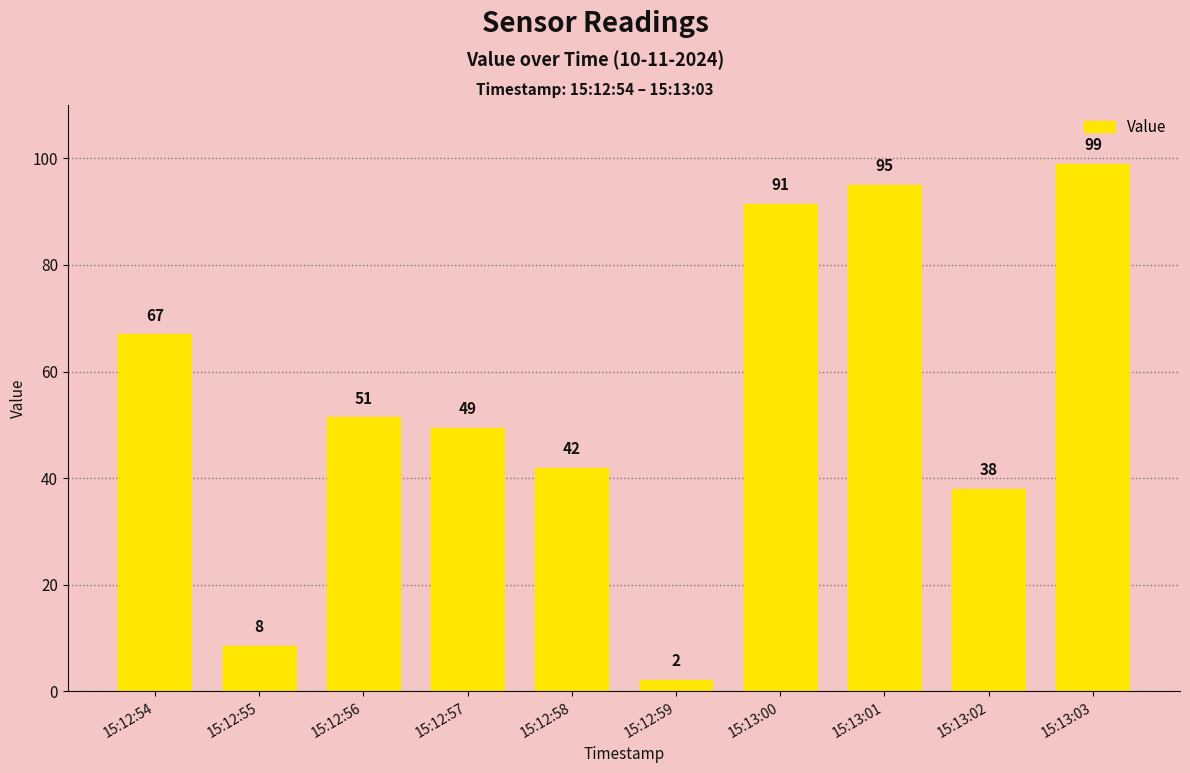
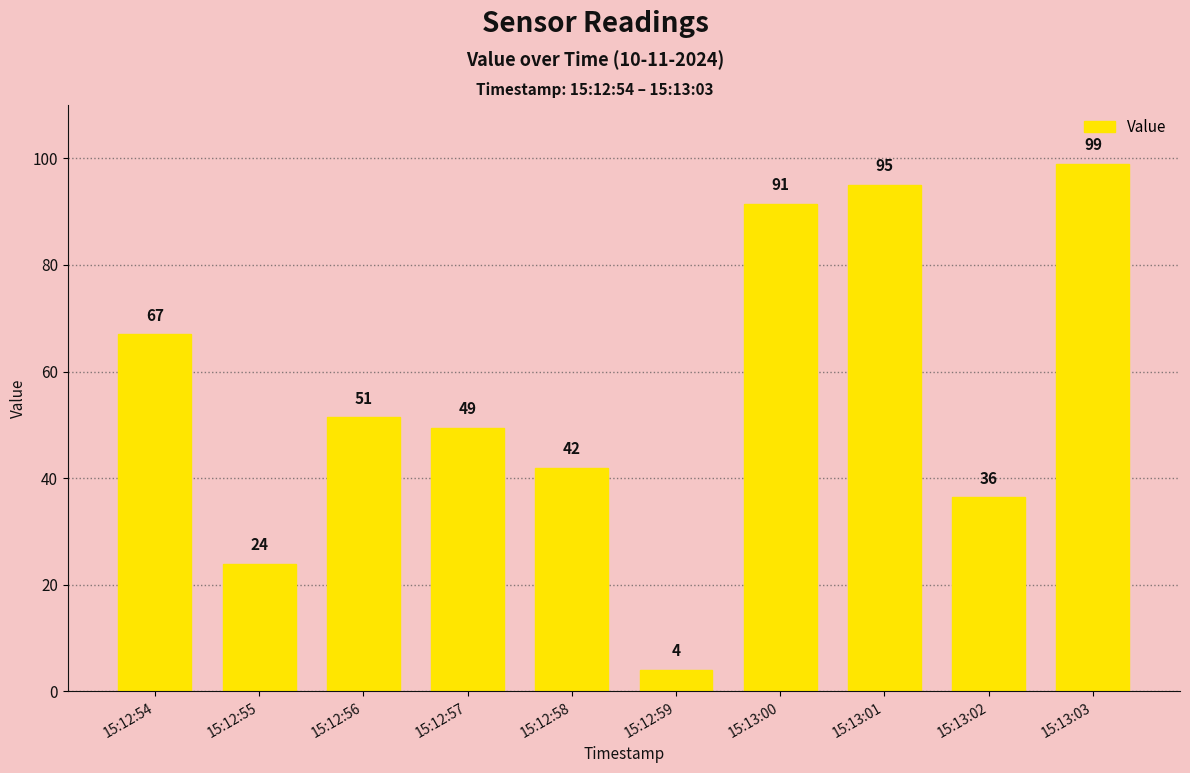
15:12:55: 8 -> 24
15:12:59: 2 -> 4
15:13:02: 38 -> 36
